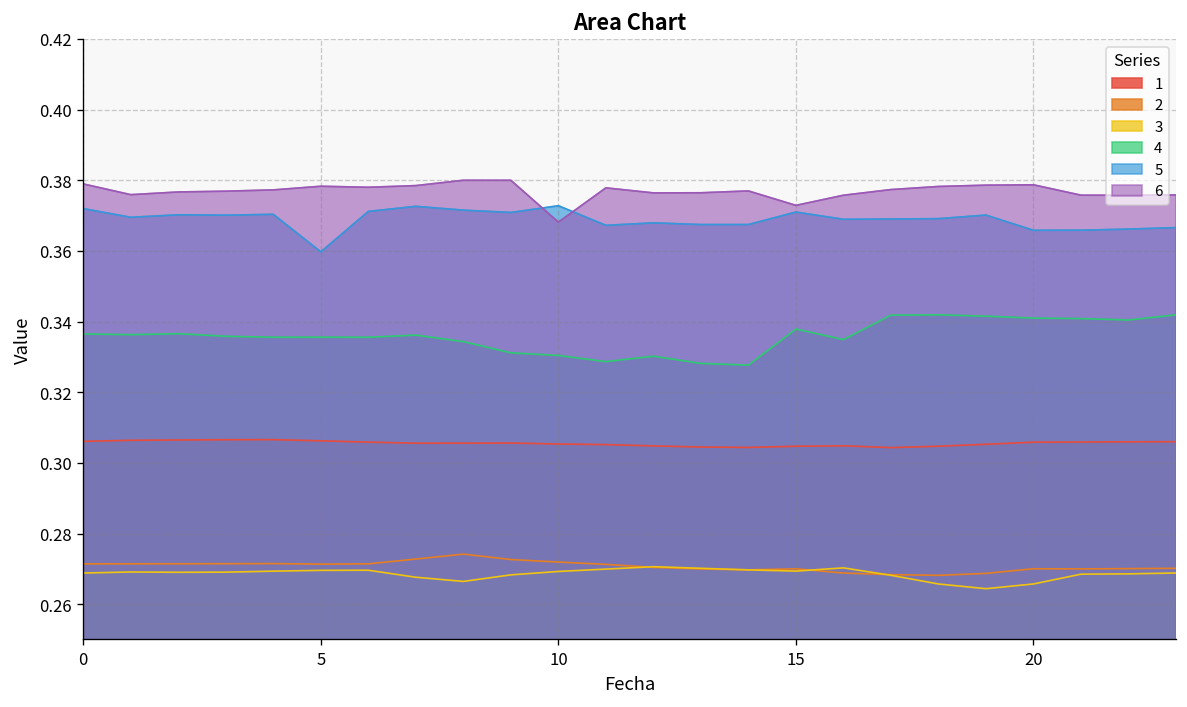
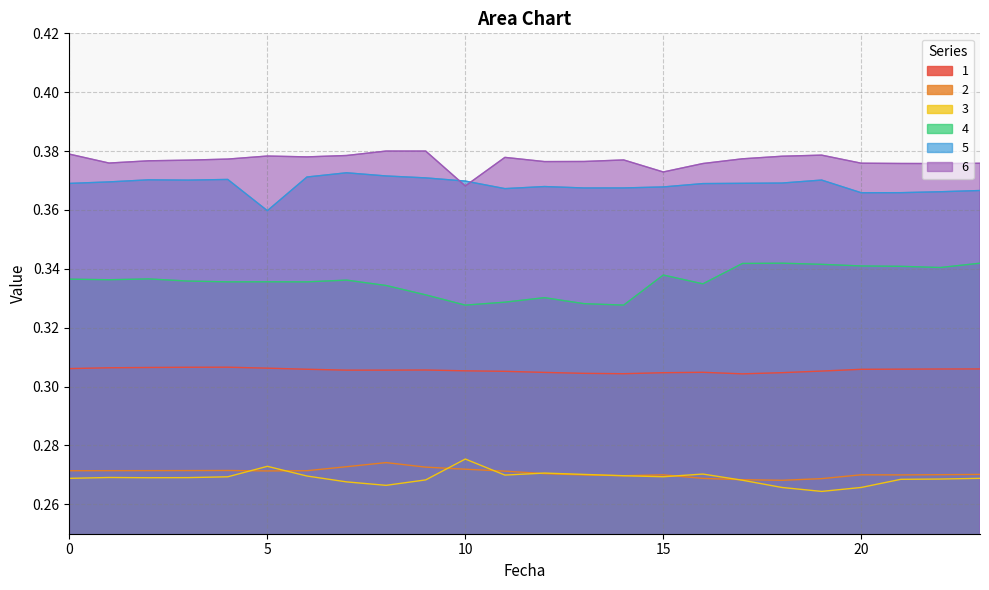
5, 0: 0.372 -> 0.369
3, 5: 0.270 -> 0.273
3, 10: 0.269 -> 0.275
4, 10: 0.330 -> 0.328
5, 10: 0.373 -> 0.370
5, 15: 0.371 -> 0.368
6, 20: 0.379 -> 0.376
